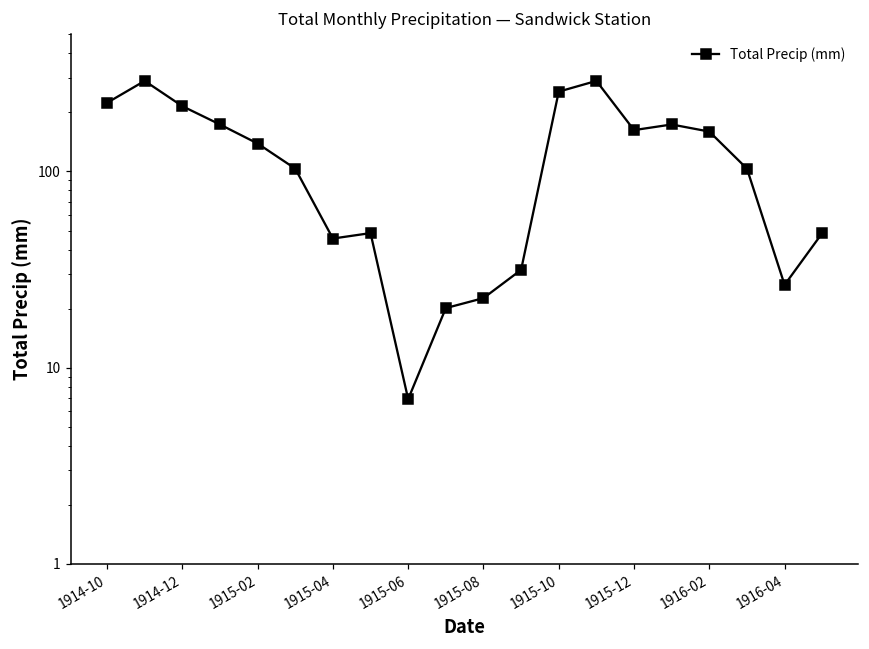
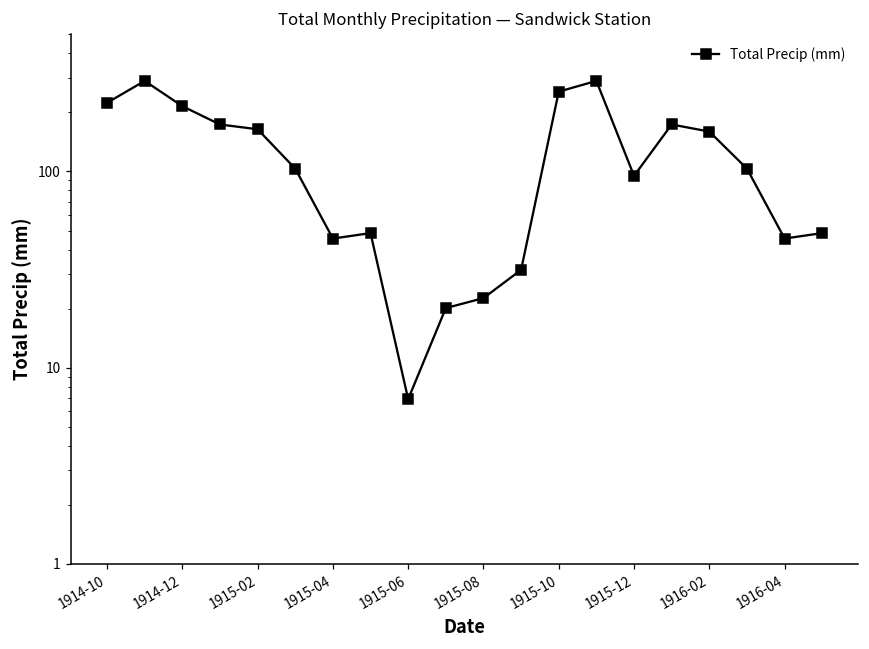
1915-02: 140 -> 160
1915-12: 160 -> 100
1916-04: 26 -> 46
